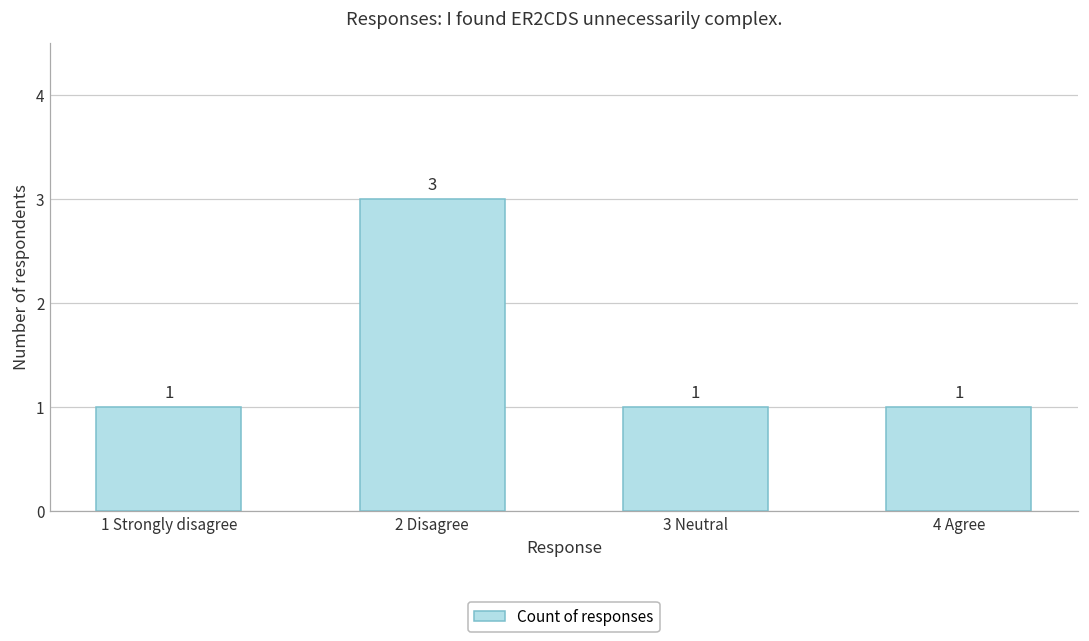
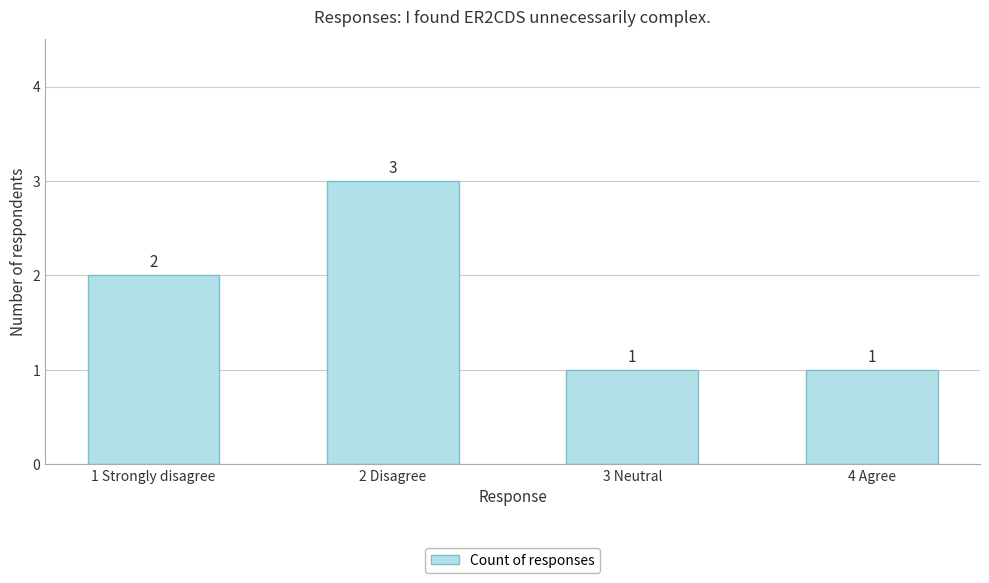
1 Strongly disagree: 1 -> 2
